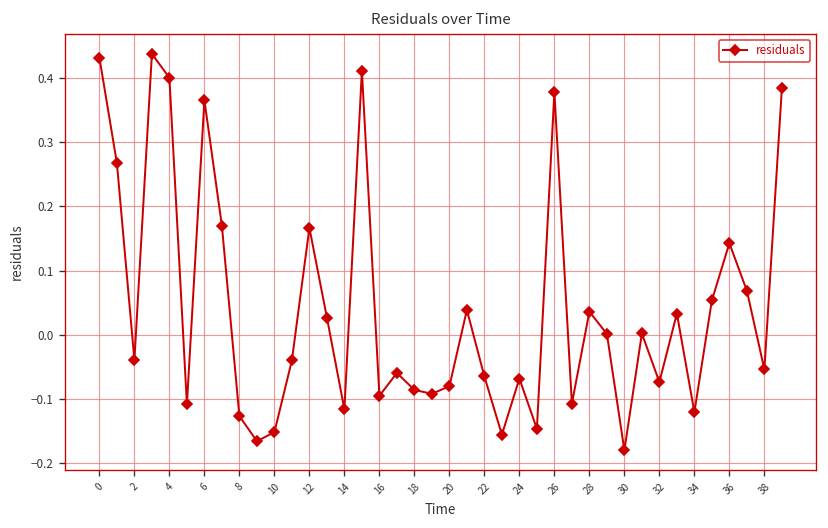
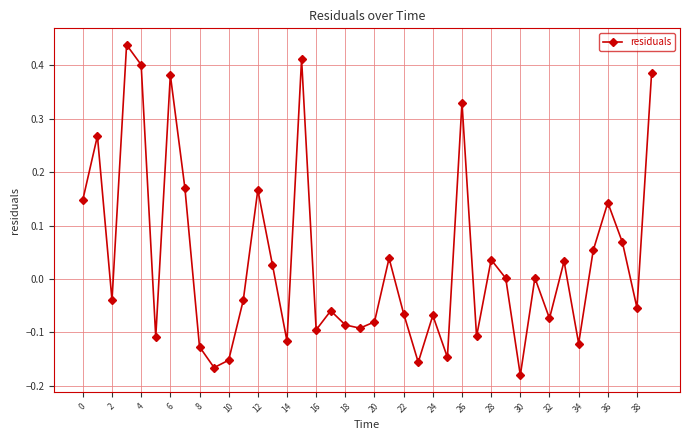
0: 0.43 -> 0.15
6: 0.37 -> 0.38
26: 0.38 -> 0.33
